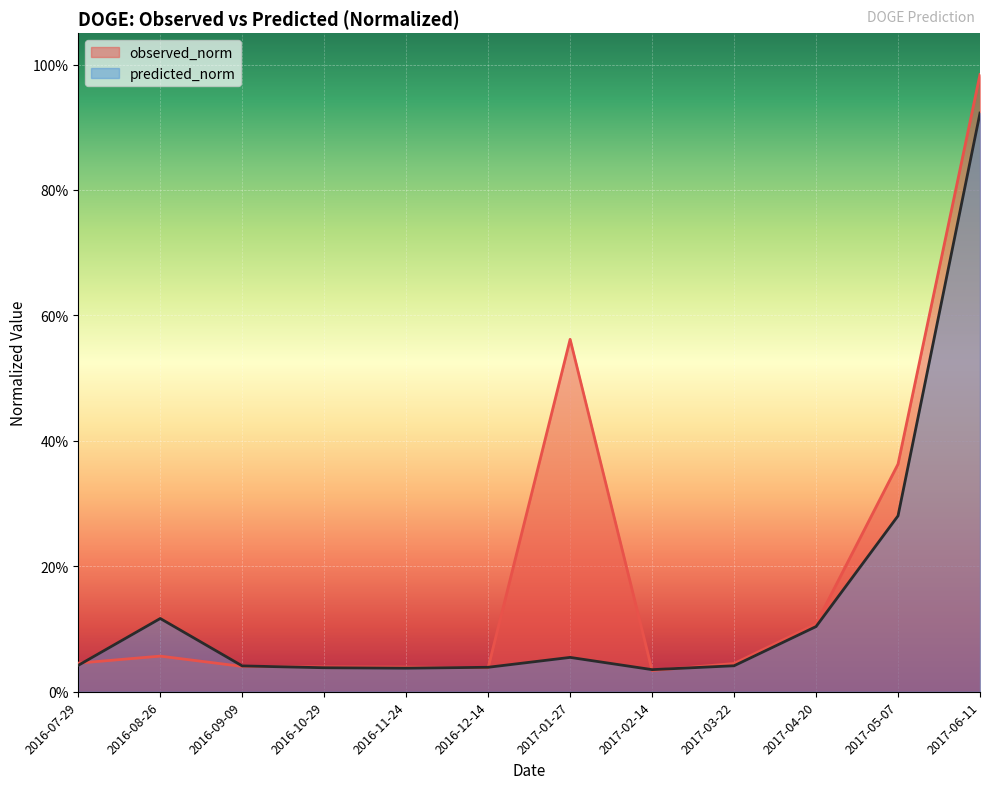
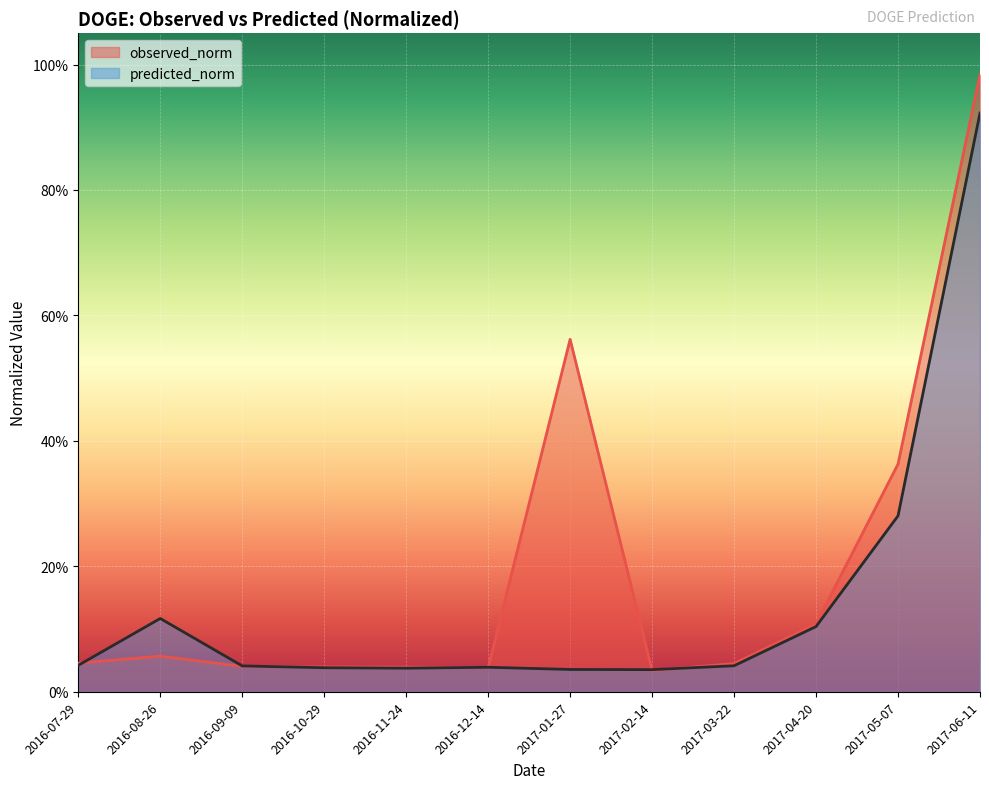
predicted_norm, 2017-01-27: 5% -> 4%
